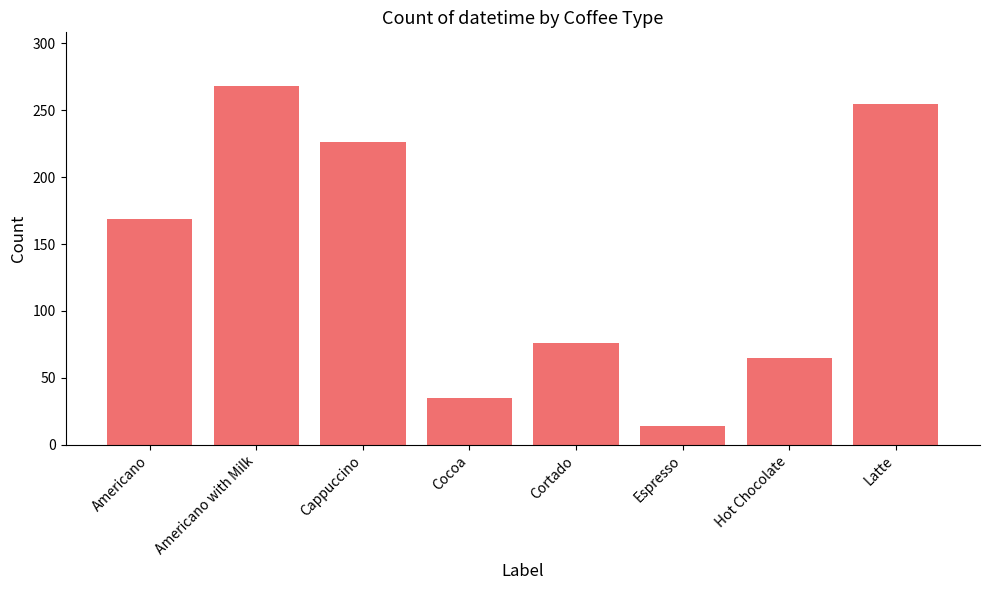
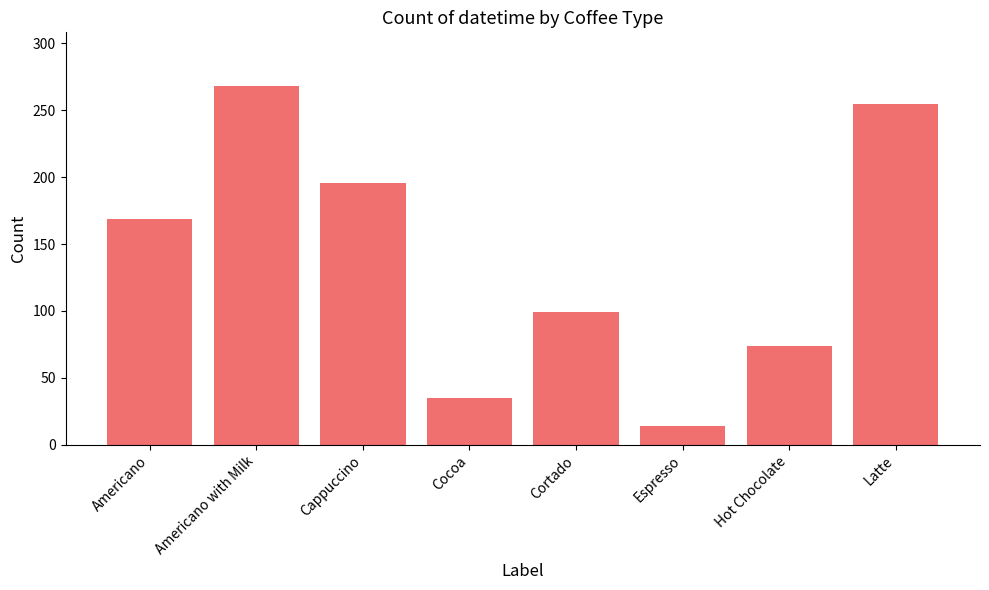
Cappuccino: 226 -> 196
Cortado: 76 -> 99
Hot Chocolate: 65 -> 74
